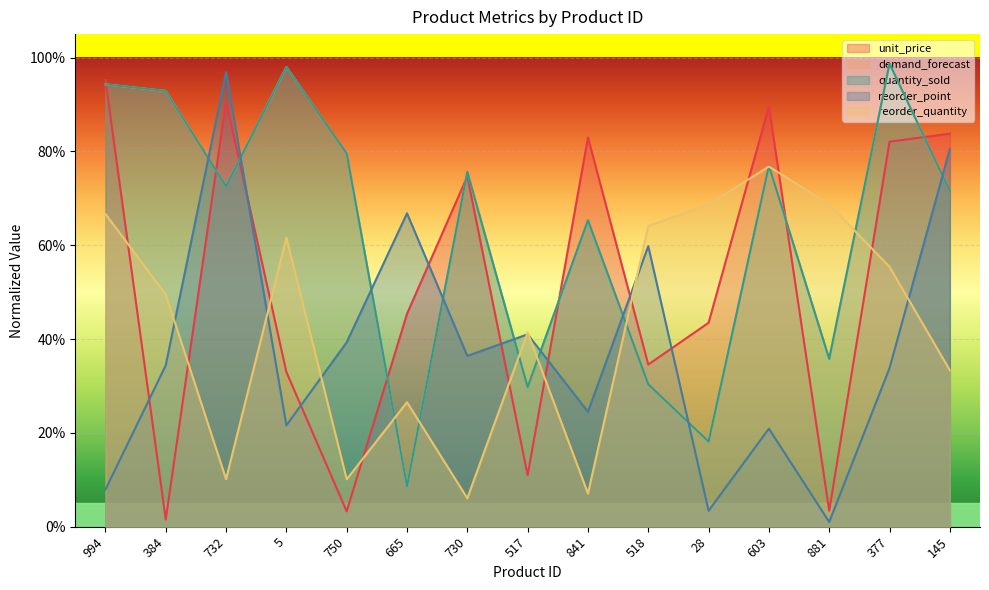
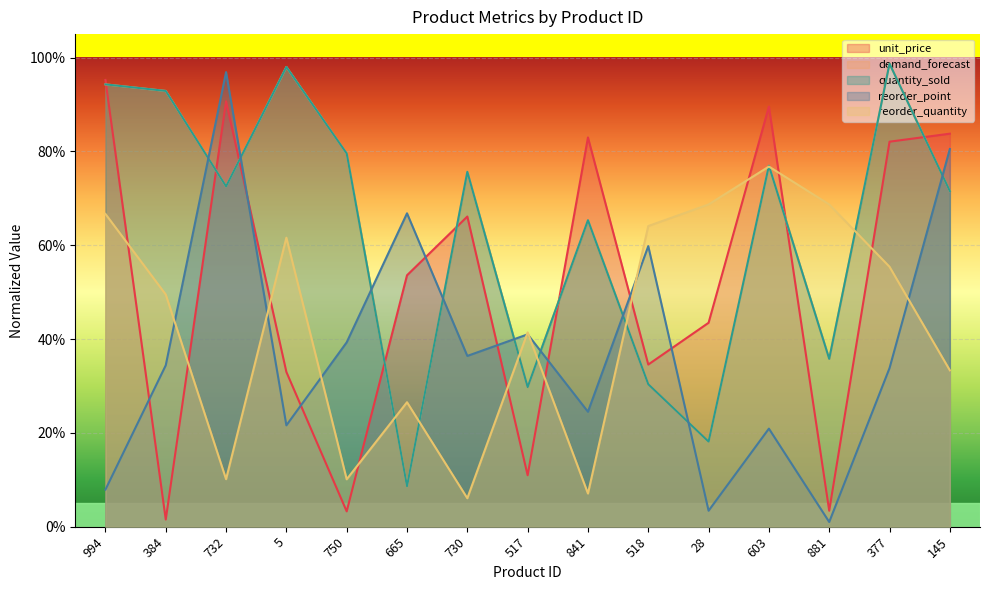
unit_price, 665: 45% -> 54%
unit_price, 730: 75% -> 66%
